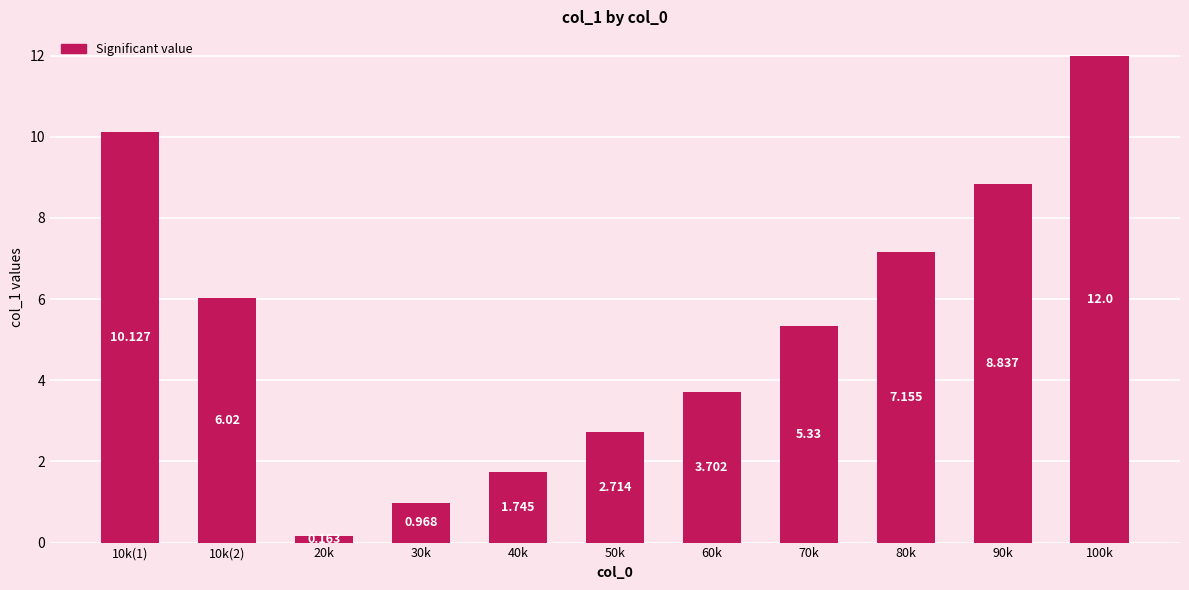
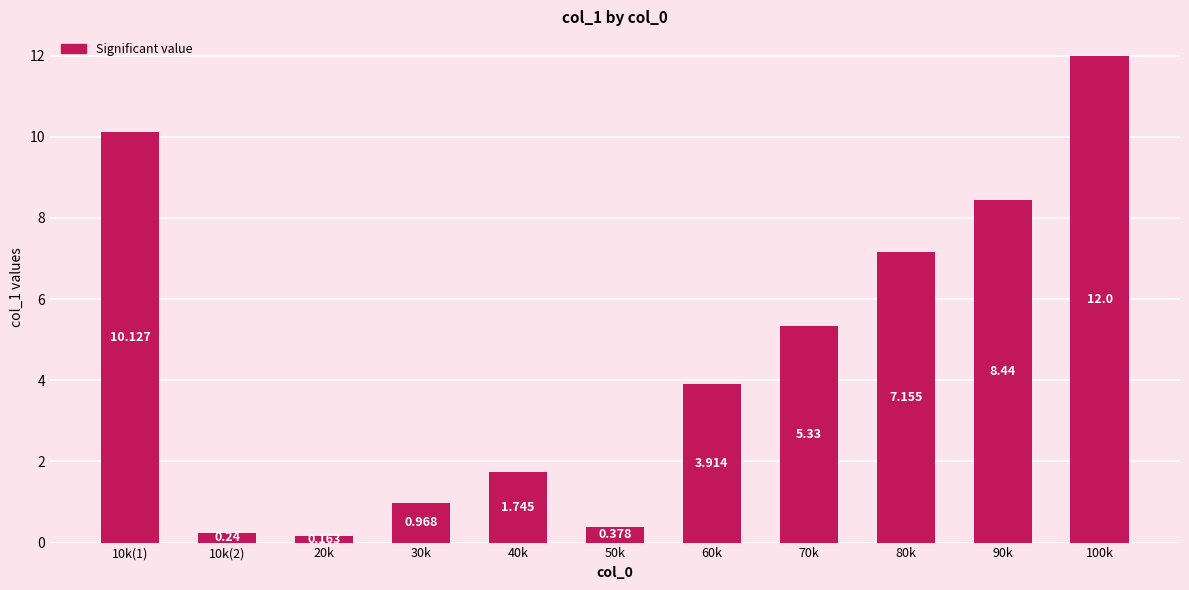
10k(2): 6.02 -> 0.24
50k: 2.714 -> 0.378
60k: 3.702 -> 3.914
90k: 8.837 -> 8.44
